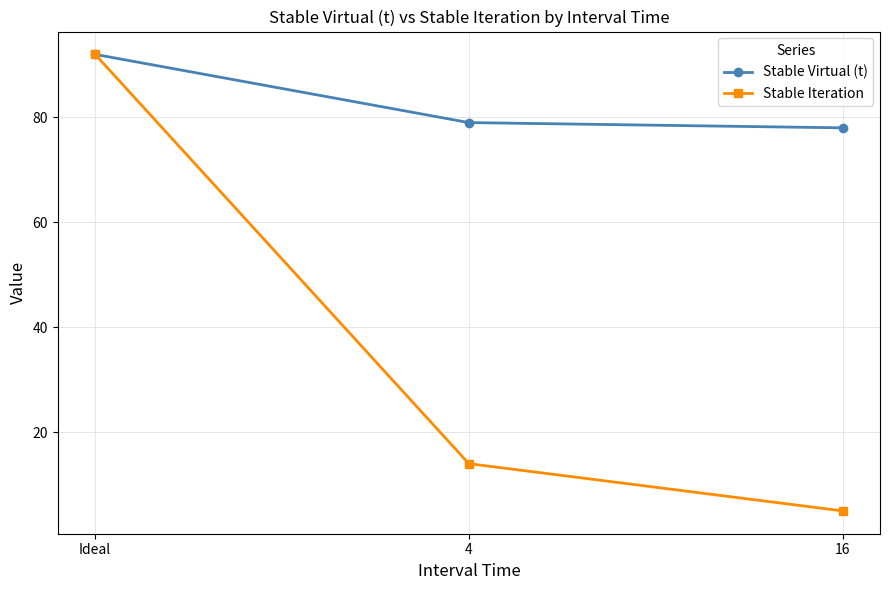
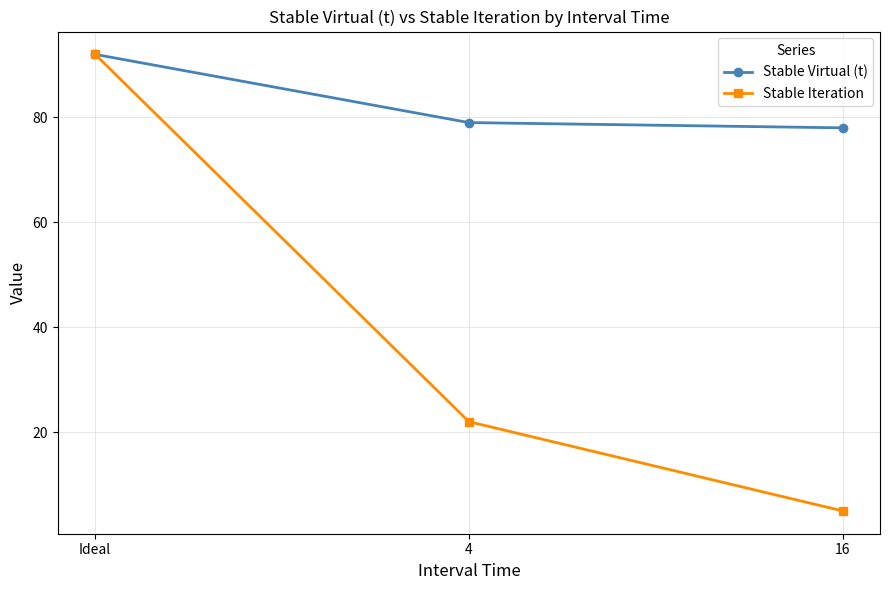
Stable Iteration, 4: 14 -> 22
